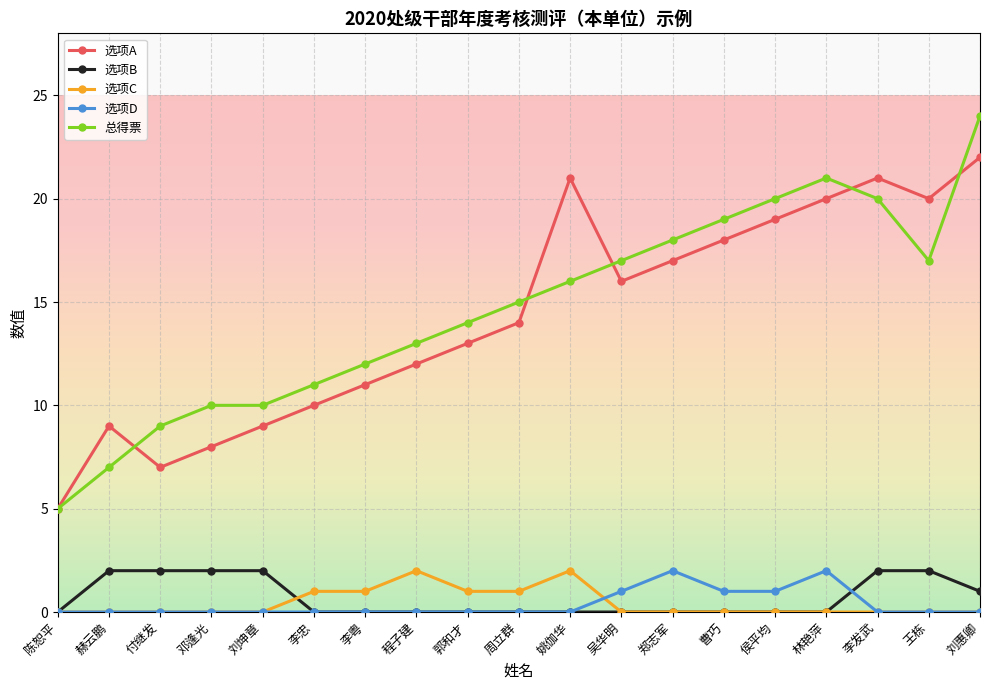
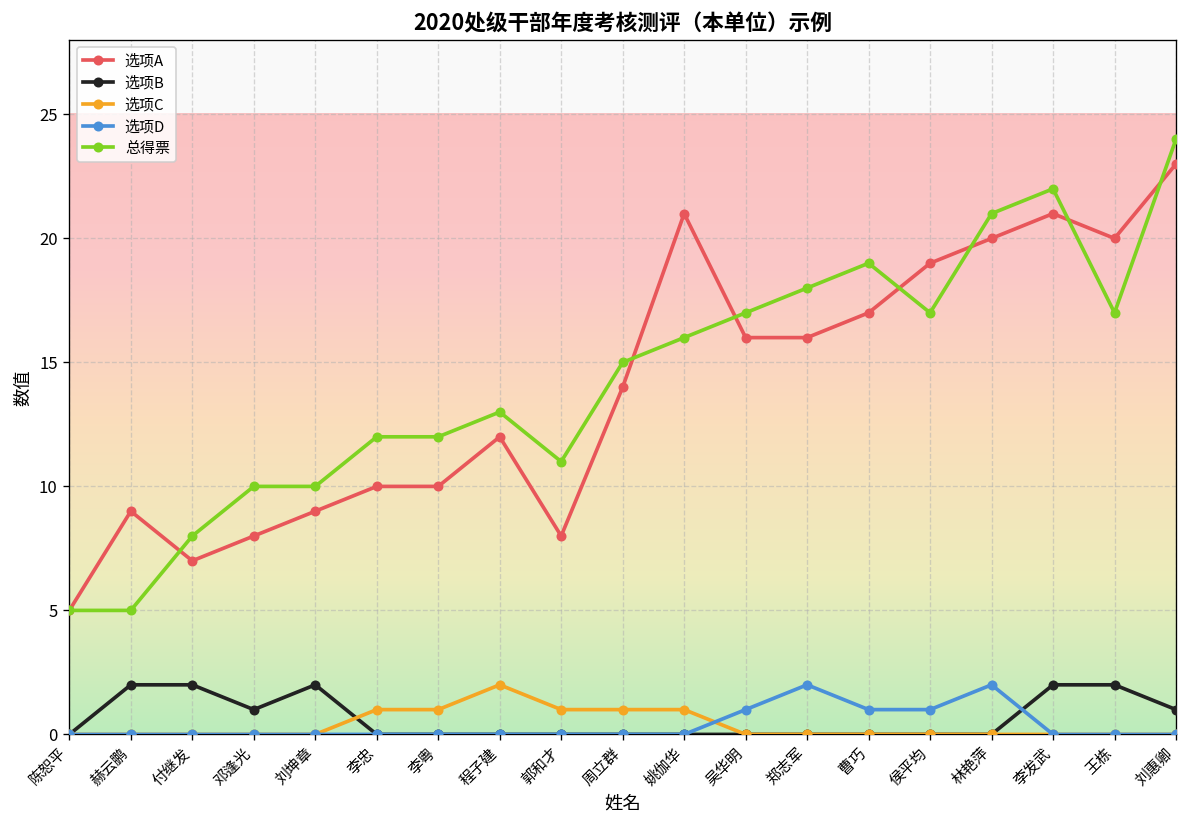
总得票, 赫云鹏: 7 -> 5
总得票, 付继发: 9 -> 8
选项B, 邓逢光: 2 -> 1
总得票, 李忠: 11 -> 12
选项A, 李粤: 11 -> 10
选项A, 郭和才: 13 -> 8
总得票, 郭和才: 14 -> 11
选项C, 姚伽华: 2 -> 1
选项A, 郑志军: 17 -> 16
选项A, 曹巧: 18 -> 17
总得票, 侯平均: 20 -> 17
总得票, 李发武: 20 -> 22
选项A, 刘惠卿: 22 -> 23
